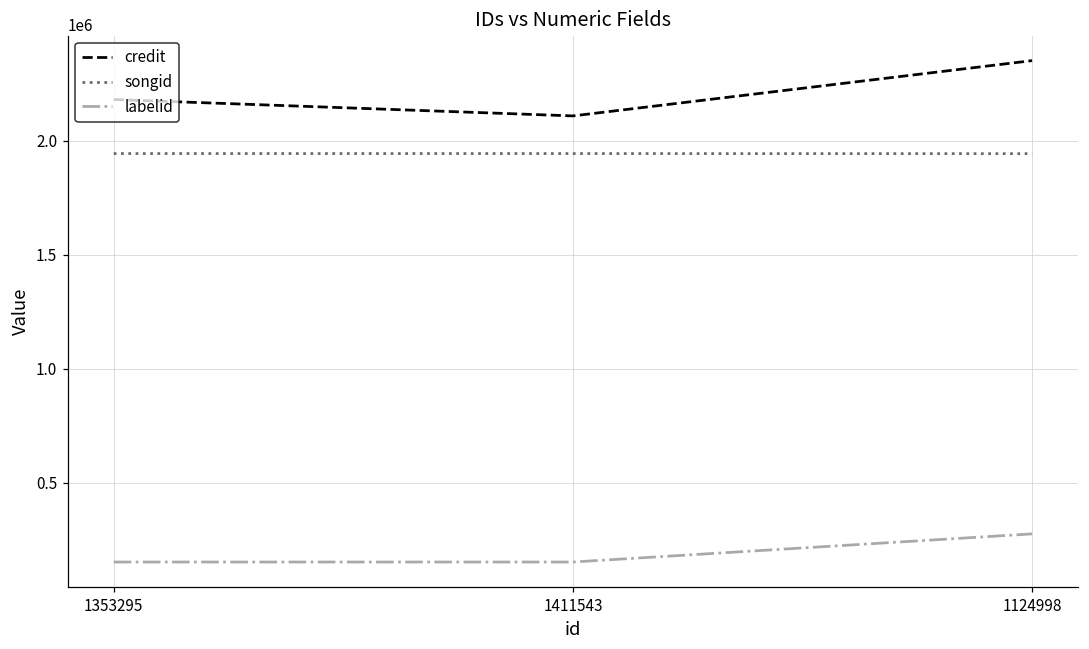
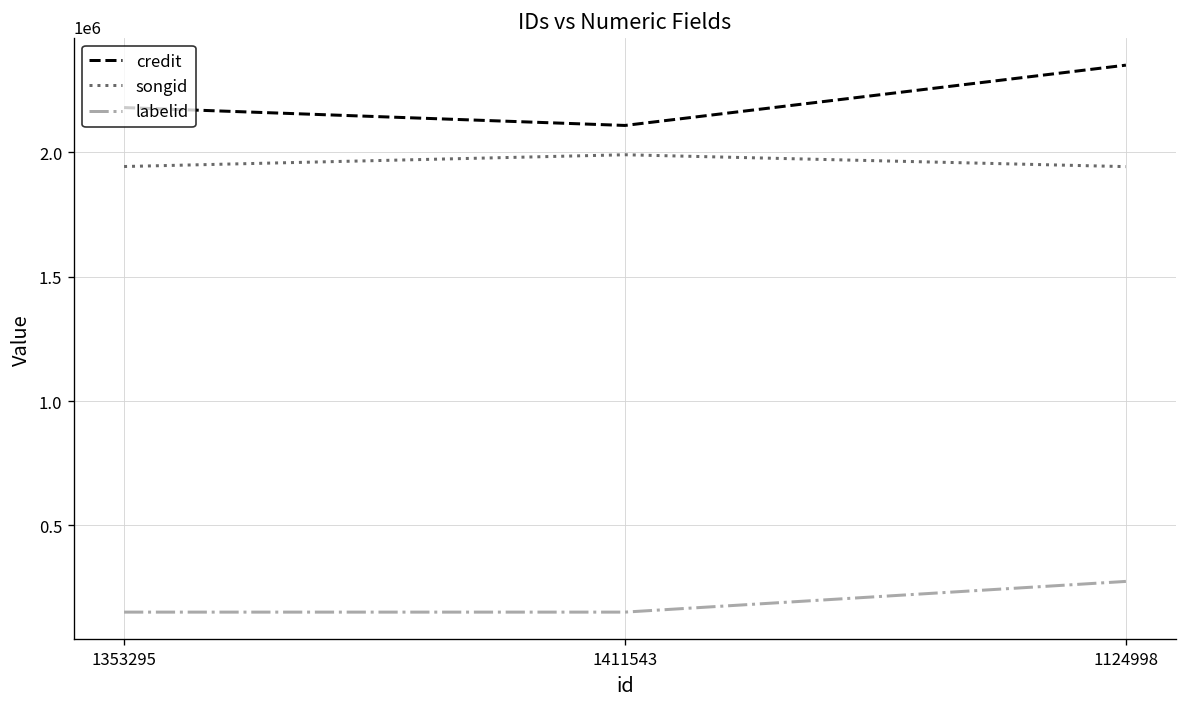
songid, 1411543: 1940000 -> 1990000
